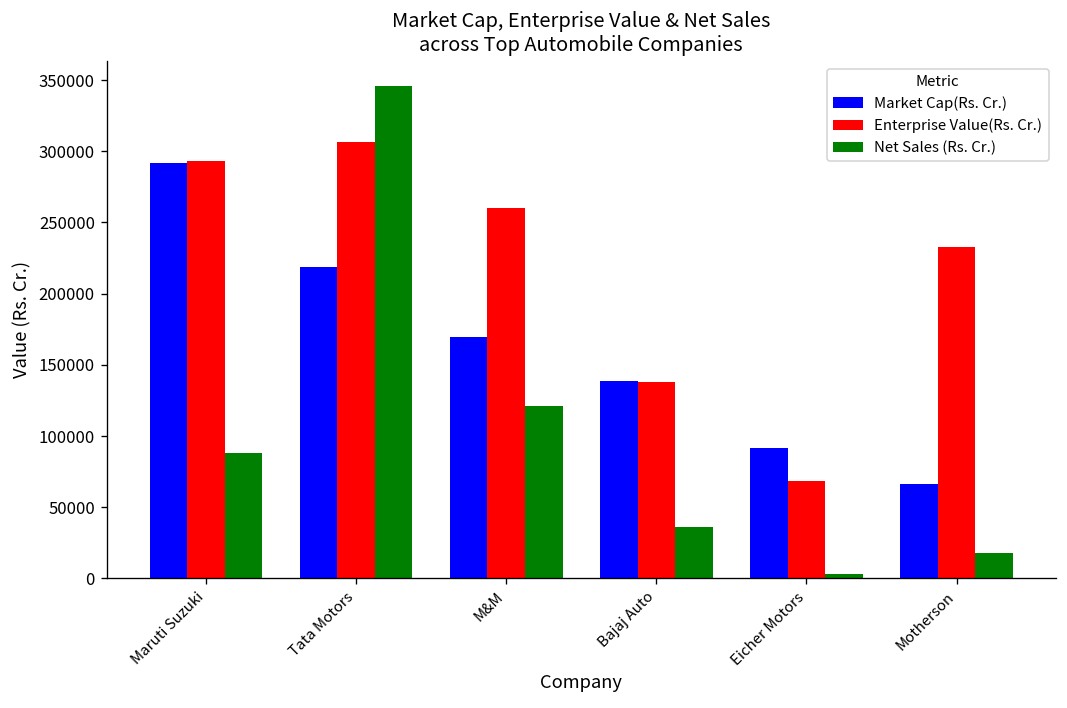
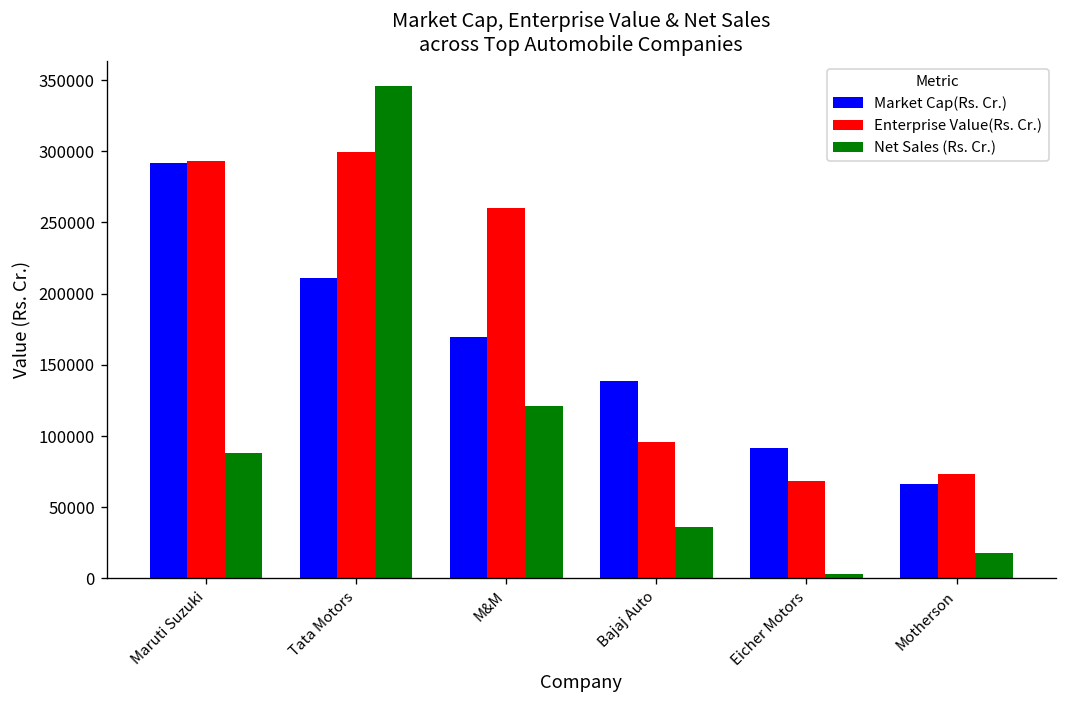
Market Cap(Rs. Cr.), Tata Motors: 219000 -> 211000
Enterprise Value(Rs. Cr.), Tata Motors: 307000 -> 300000
Enterprise Value(Rs. Cr.), Bajaj Auto: 138000 -> 96000
Enterprise Value(Rs. Cr.), Motherson: 233000 -> 74000
